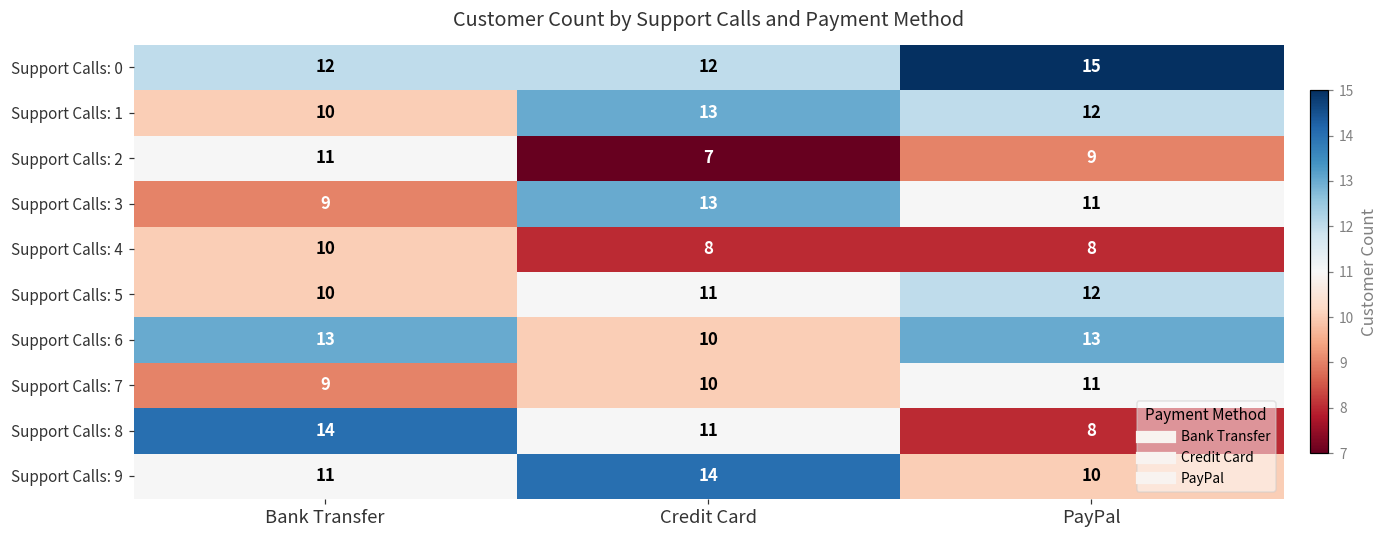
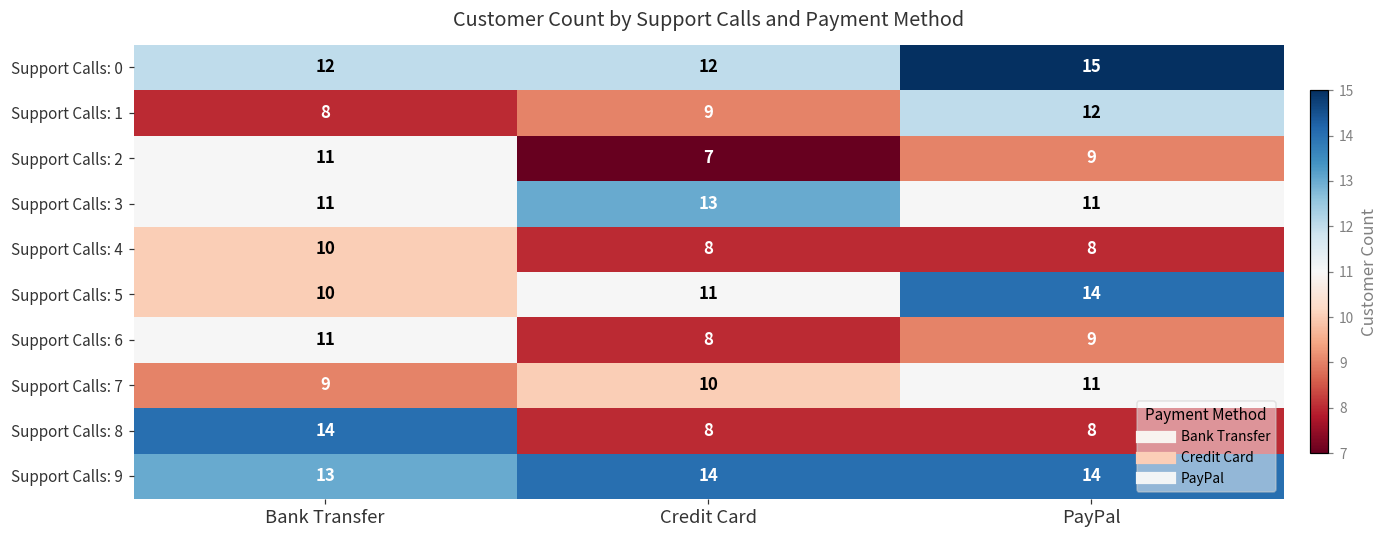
Support Calls: 1, Bank Transfer: 10 -> 8
Support Calls: 1, Credit Card: 13 -> 9
Support Calls: 3, Bank Transfer: 9 -> 11
Support Calls: 5, PayPal: 12 -> 14
Support Calls: 6, Bank Transfer: 13 -> 11
Support Calls: 6, Credit Card: 10 -> 8
Support Calls: 6, PayPal: 13 -> 9
Support Calls: 8, Credit Card: 11 -> 8
Support Calls: 9, Bank Transfer: 11 -> 13
Support Calls: 9, PayPal: 10 -> 14
